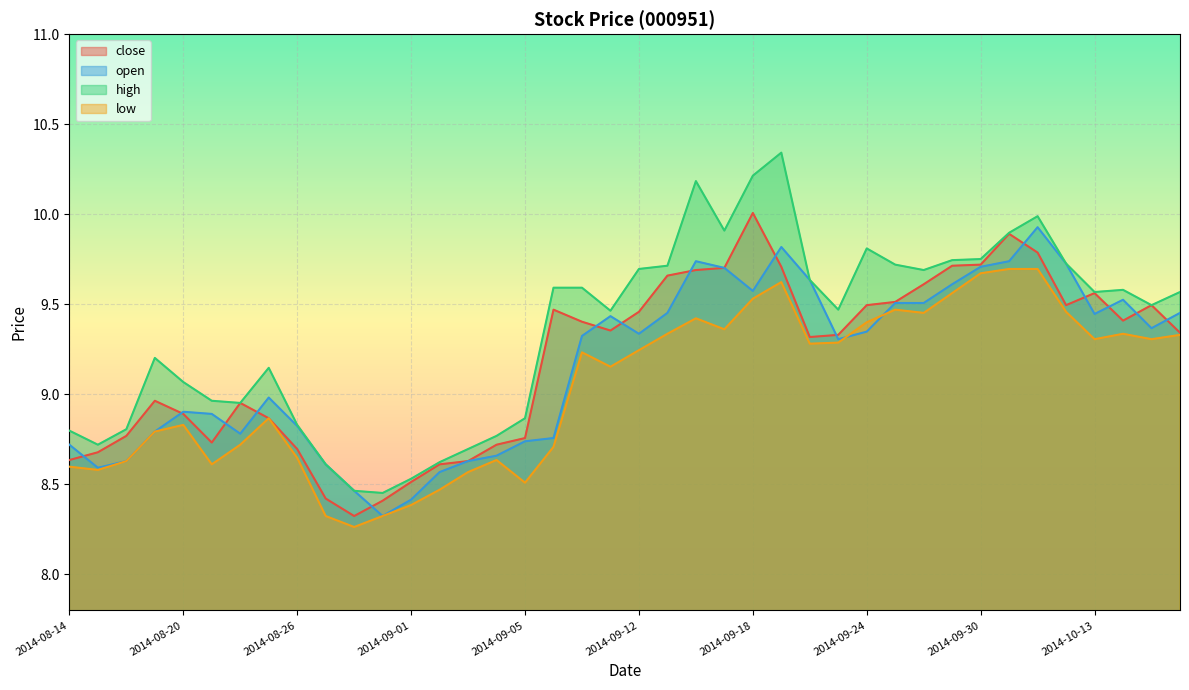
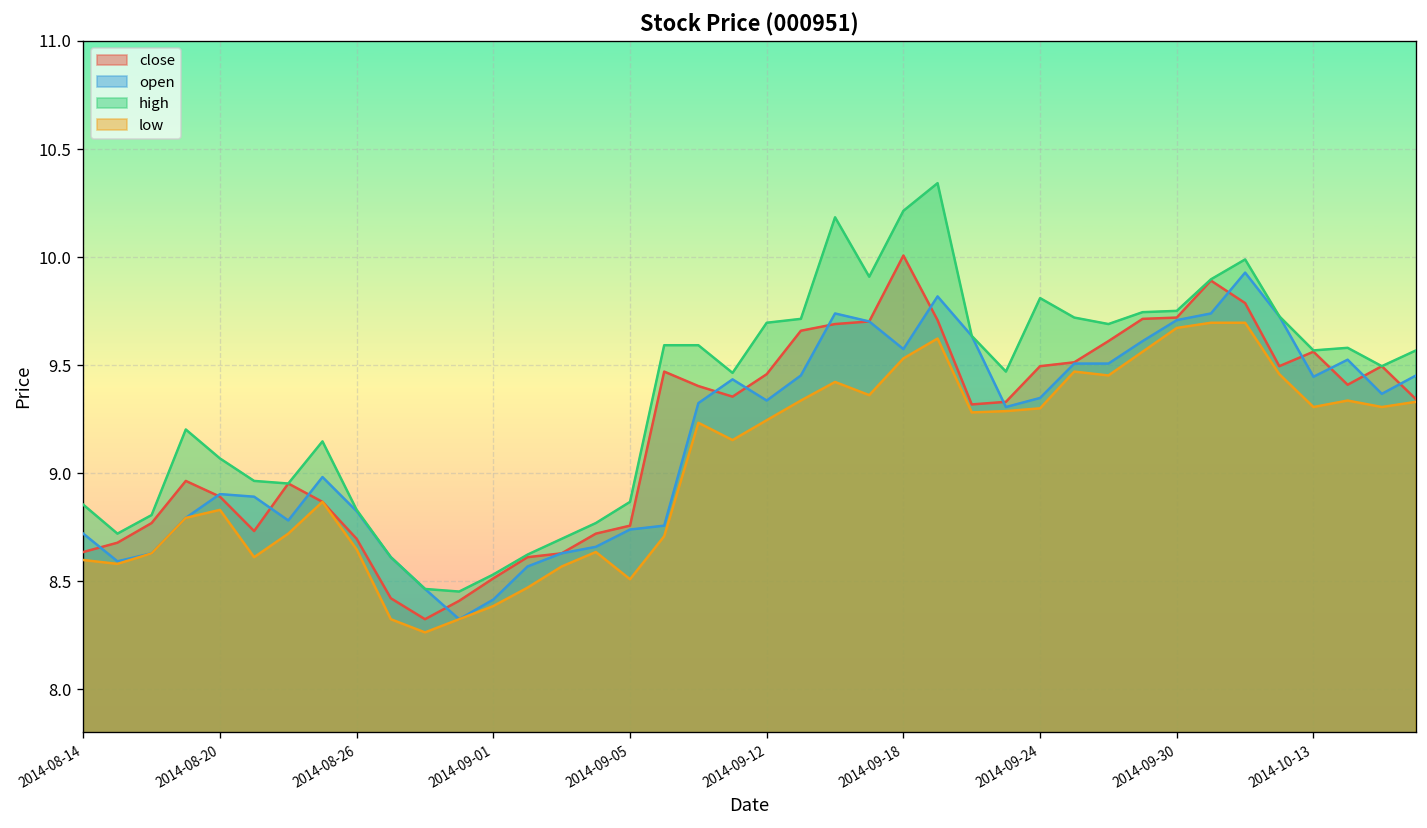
high, 2014-08-14: 8.80 -> 8.85
low, 2014-09-24: 9.4 -> 9.3
